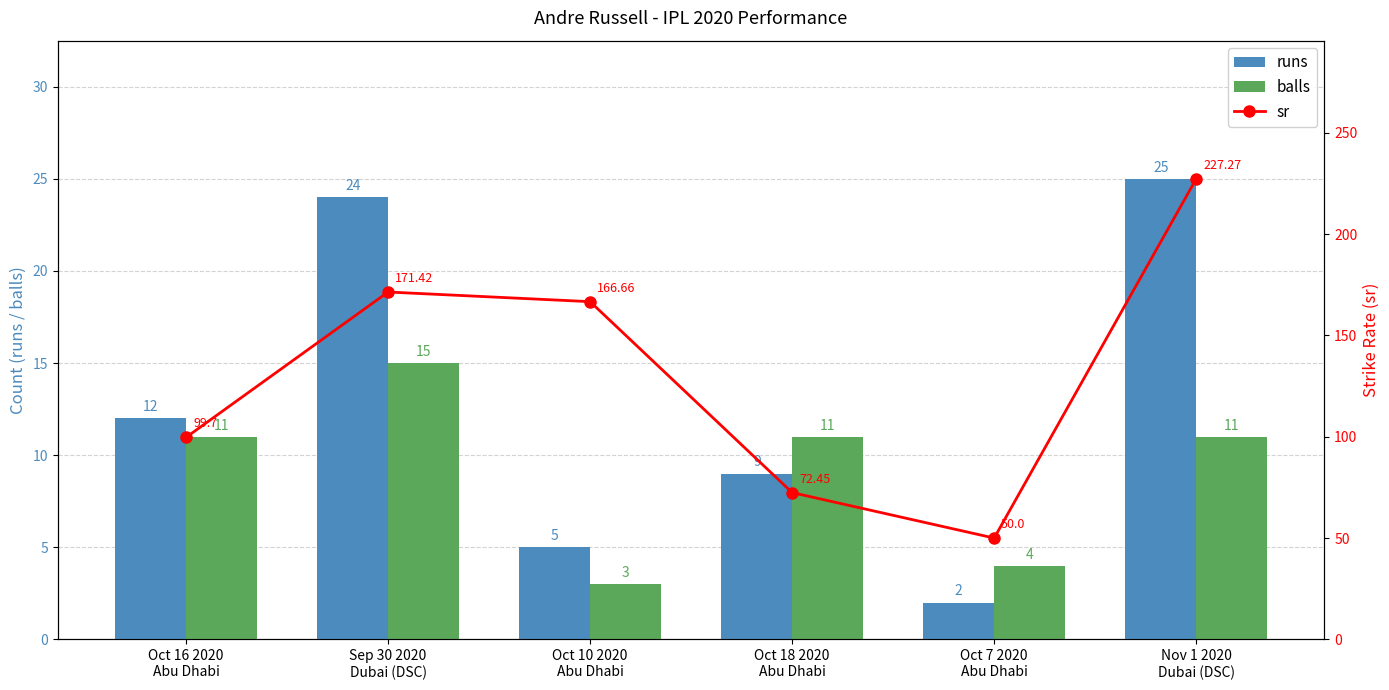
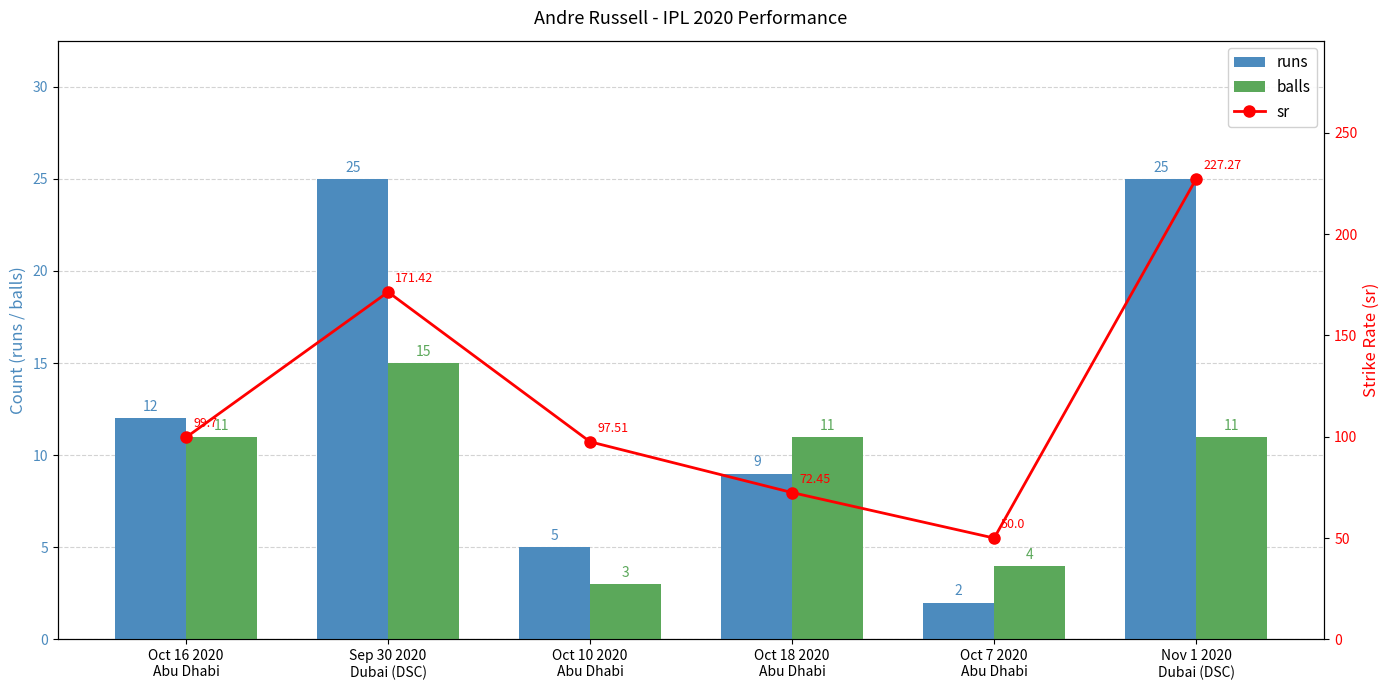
runs, Sep 30 2020 Dubai (DSC): 24 -> 25
sr, Oct 10 2020 Abu Dhabi: 166.66 -> 97.51
